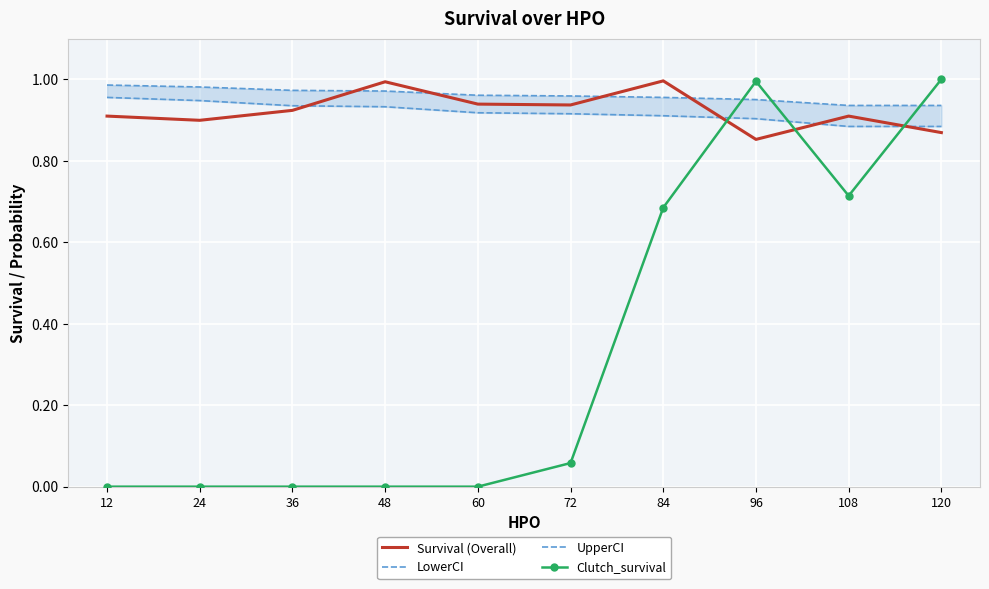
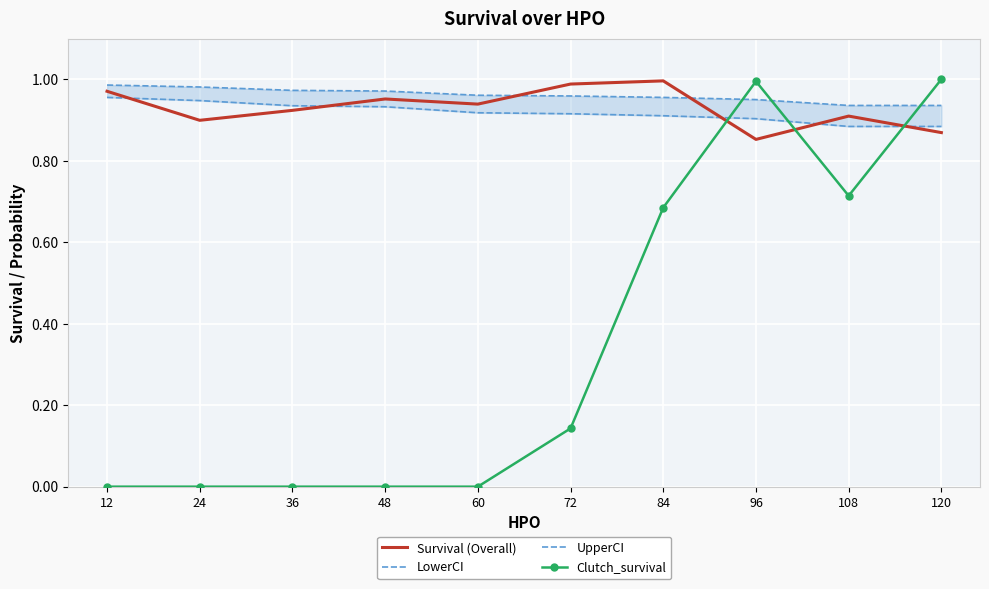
Survival (Overall), 12: 0.91 -> 0.97
Survival (Overall), 48: 0.99 -> 0.95
Survival (Overall), 72: 0.94 -> 0.99
Clutch_survival, 72: 0.06 -> 0.14
